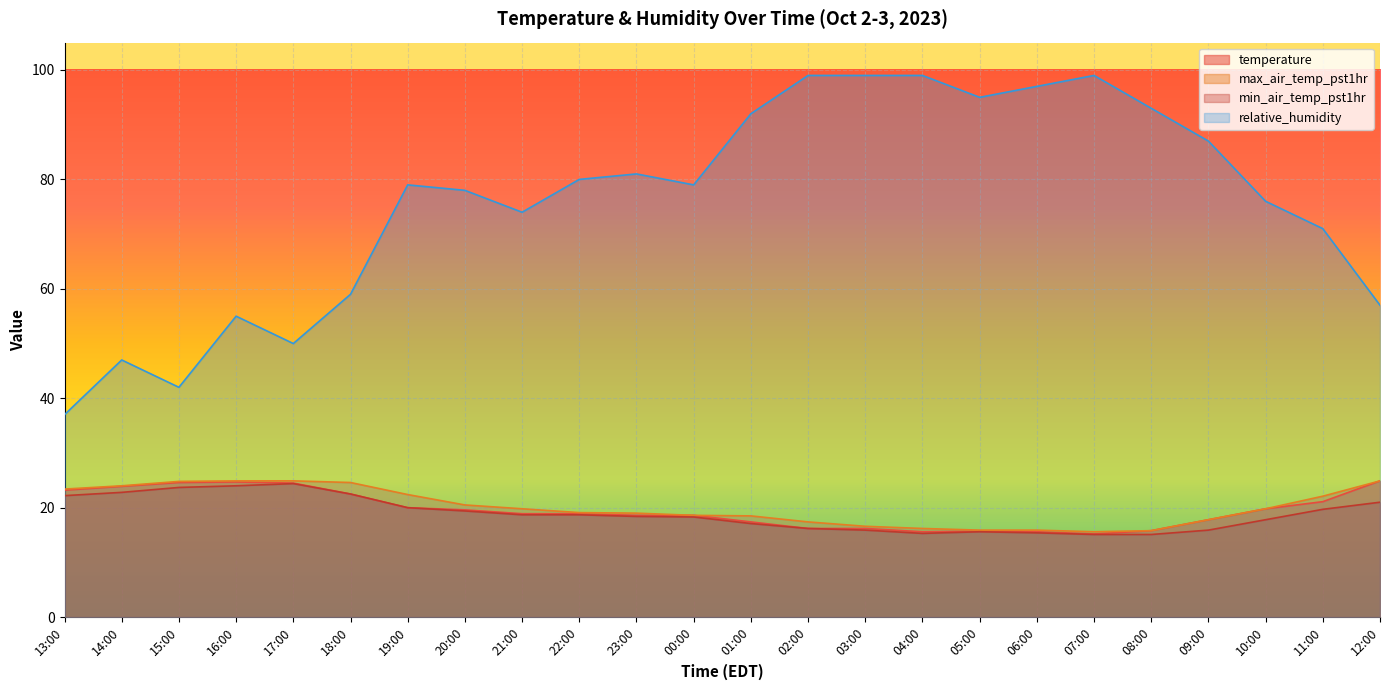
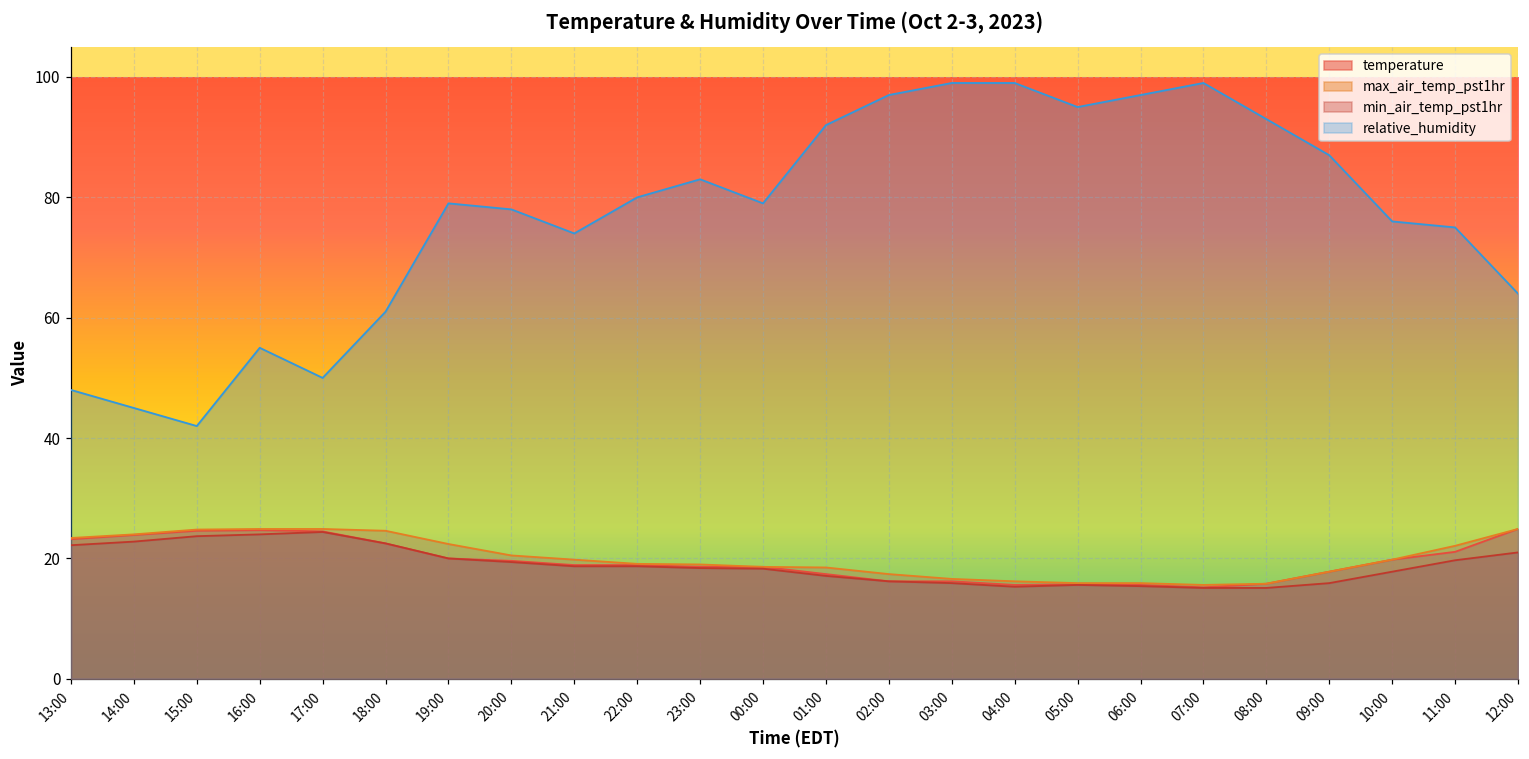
relative_humidity, 13:00: 37 -> 48
relative_humidity, 14:00: 47 -> 45
relative_humidity, 18:00: 59 -> 61
relative_humidity, 23:00: 81 -> 83
relative_humidity, 02:00: 99 -> 97
relative_humidity, 11:00: 71 -> 75
relative_humidity, 12:00: 57 -> 64
